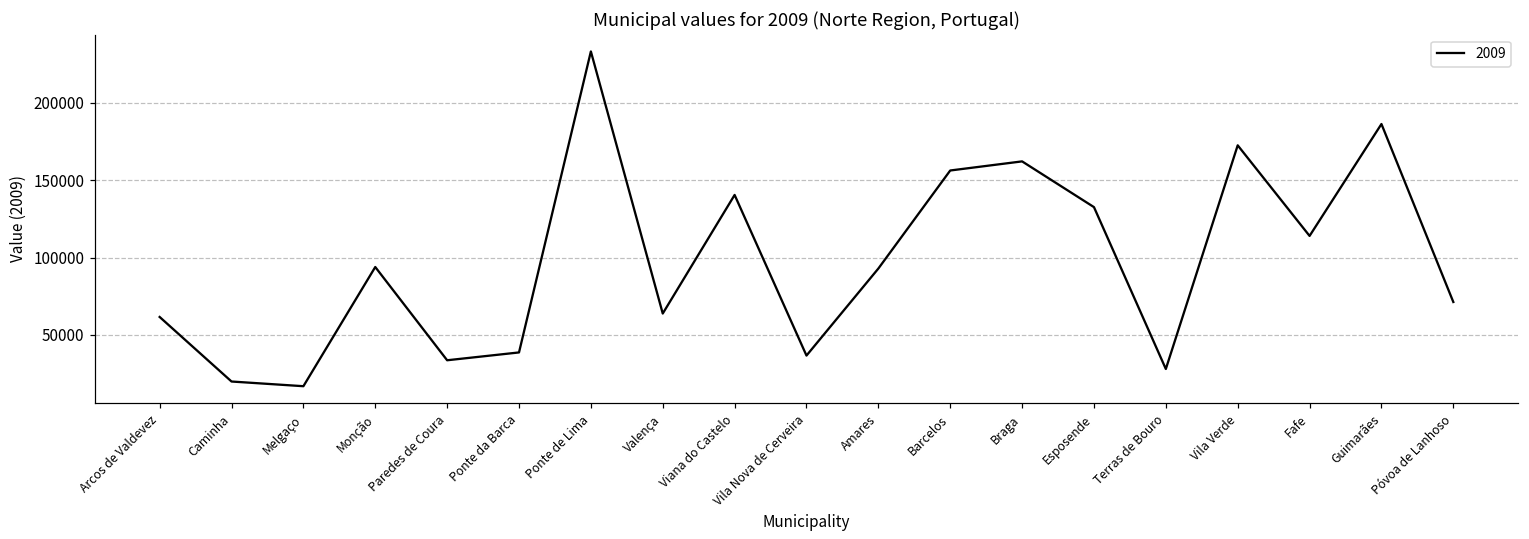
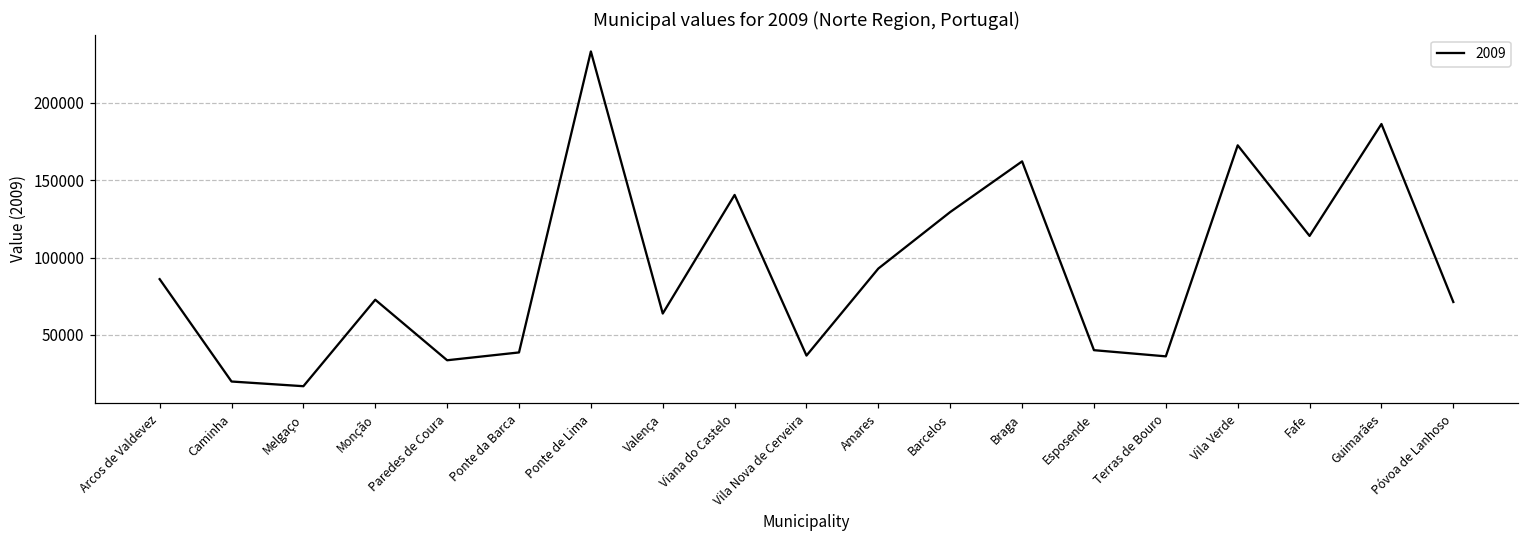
Arcos de Valdevez: 62000 -> 86000
Monção: 94000 -> 73000
Barcelos: 156000 -> 129000
Esposende: 133000 -> 40000
Terras de Bouro: 28000 -> 36000
